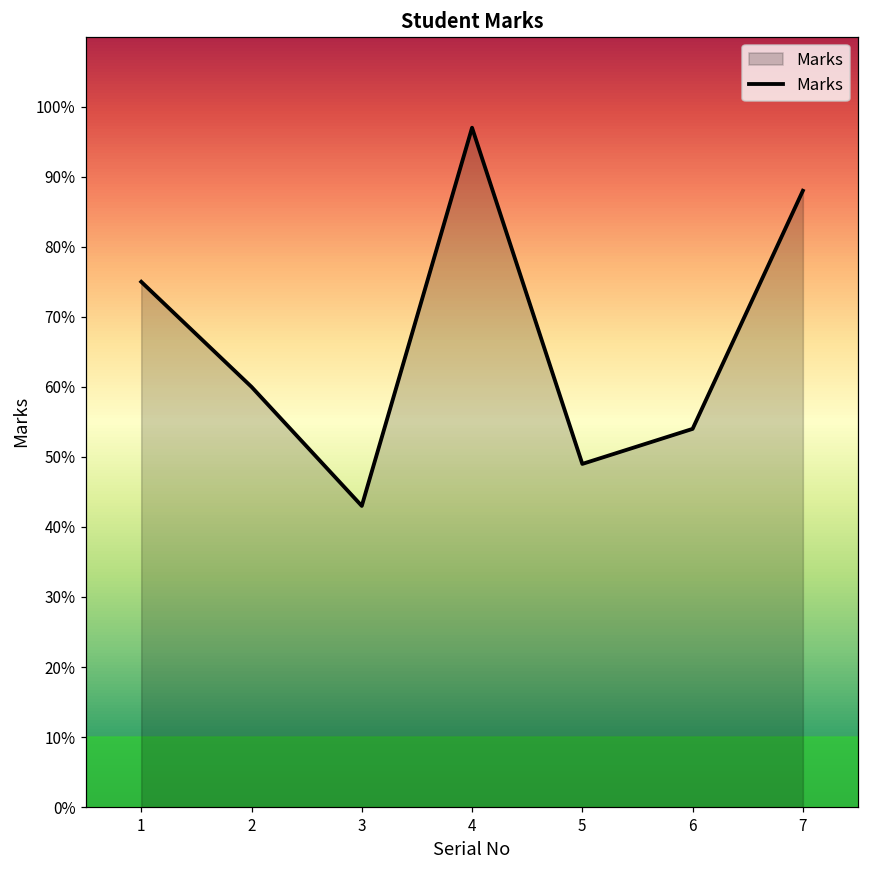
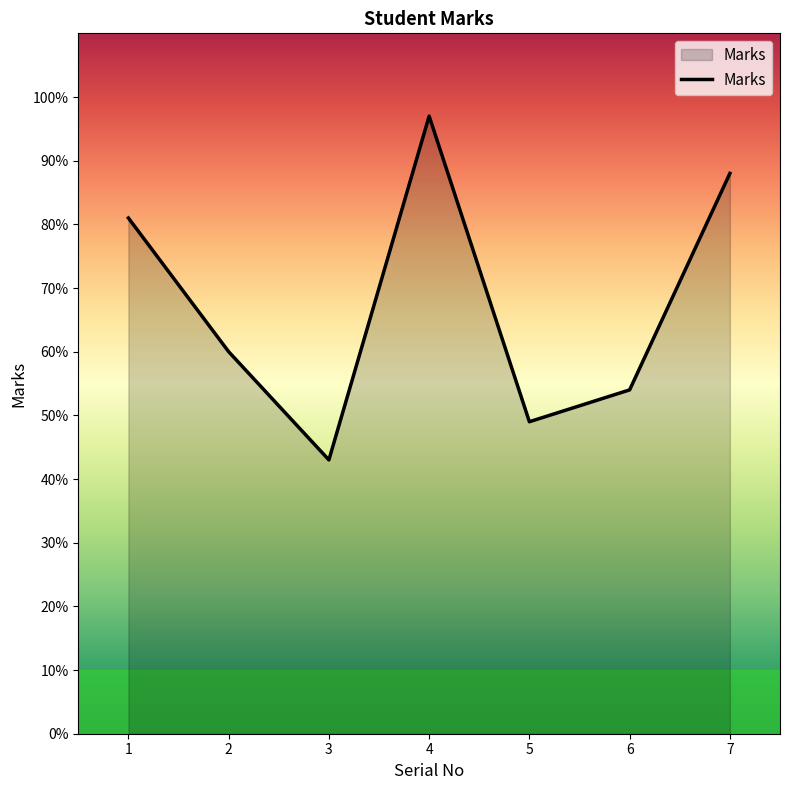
1: 75% -> 81%
